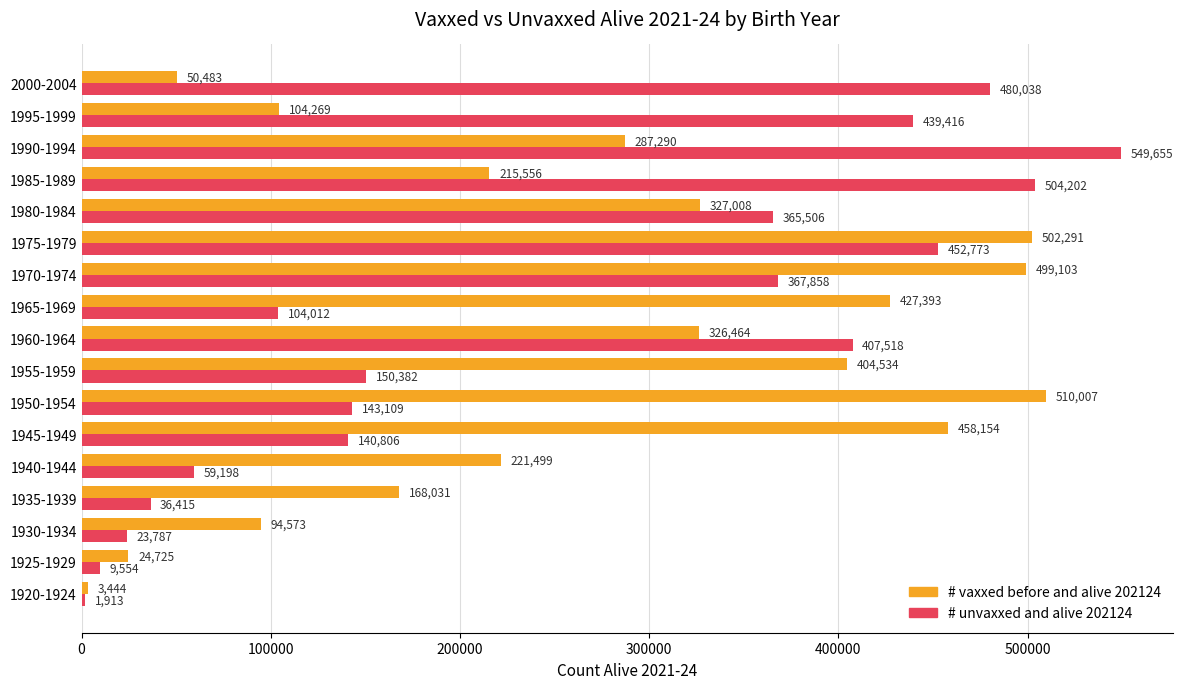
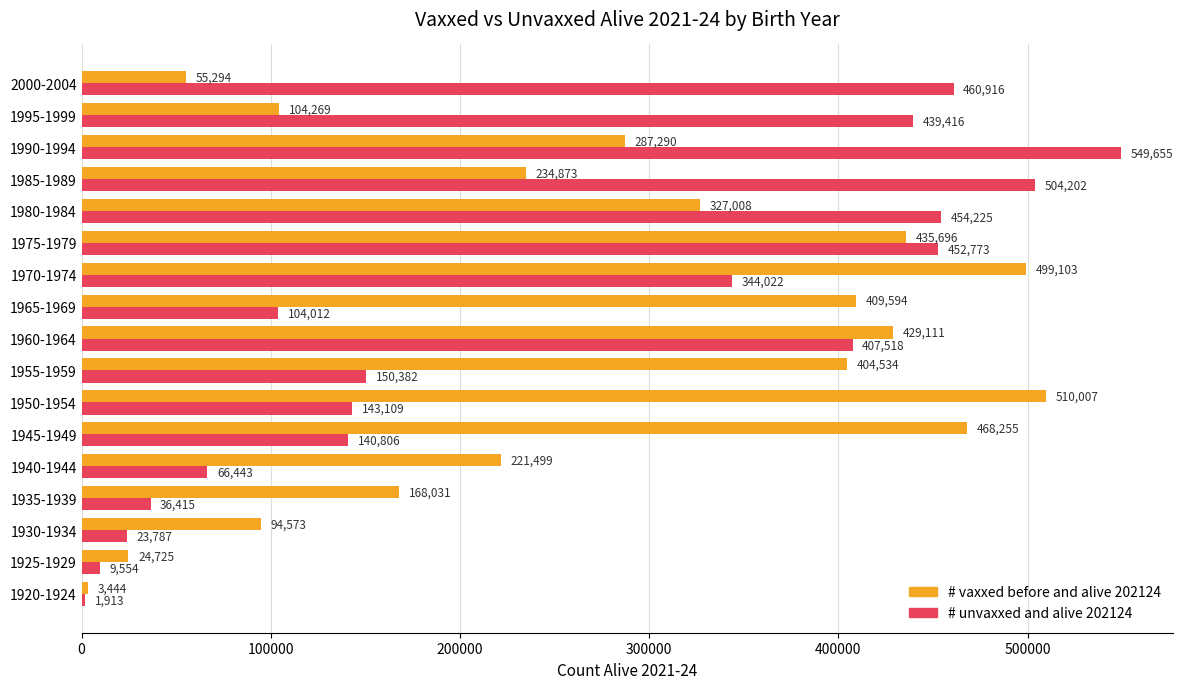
# vaxxed before and alive 202124, 2000-2004: 50,483 -> 55,294
# unvaxxed and alive 202124, 2000-2004: 480,038 -> 460,916
# vaxxed before and alive 202124, 1985-1989: 215,556 -> 234,873
# unvaxxed and alive 202124, 1980-1984: 365,506 -> 454,225
# vaxxed before and alive 202124, 1975-1979: 502,291 -> 435,696
# unvaxxed and alive 202124, 1970-1974: 367,858 -> 344,022
# vaxxed before and alive 202124, 1965-1969: 427,393 -> 409,594
# vaxxed before and alive 202124, 1960-1964: 326,464 -> 429,111
# vaxxed before and alive 202124, 1945-1949: 458,154 -> 468,255
# unvaxxed and alive 202124, 1940-1944: 59,198 -> 66,443
